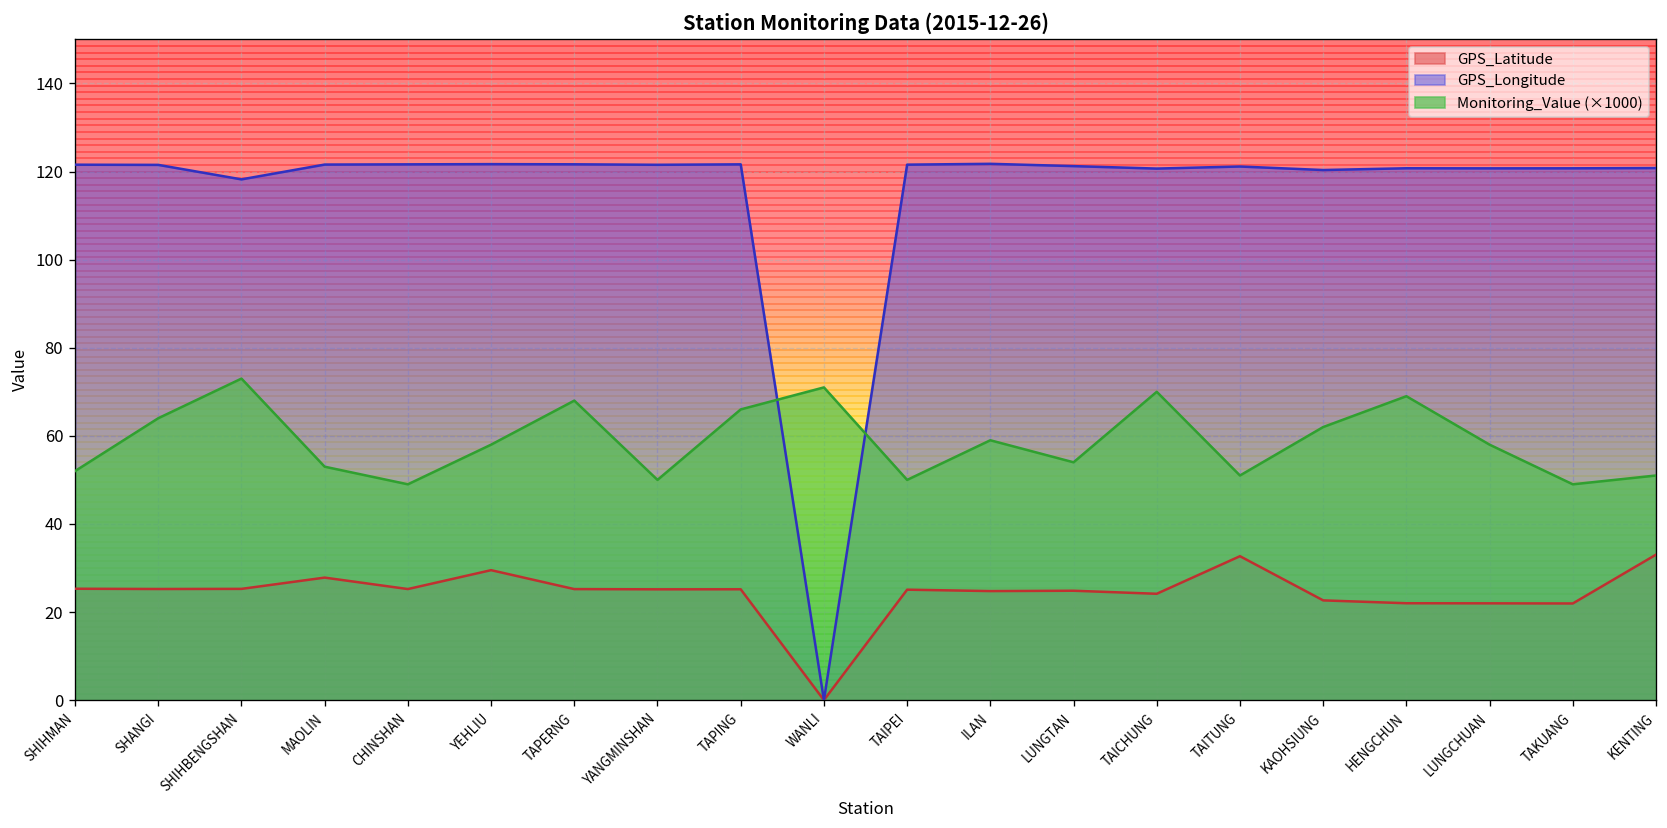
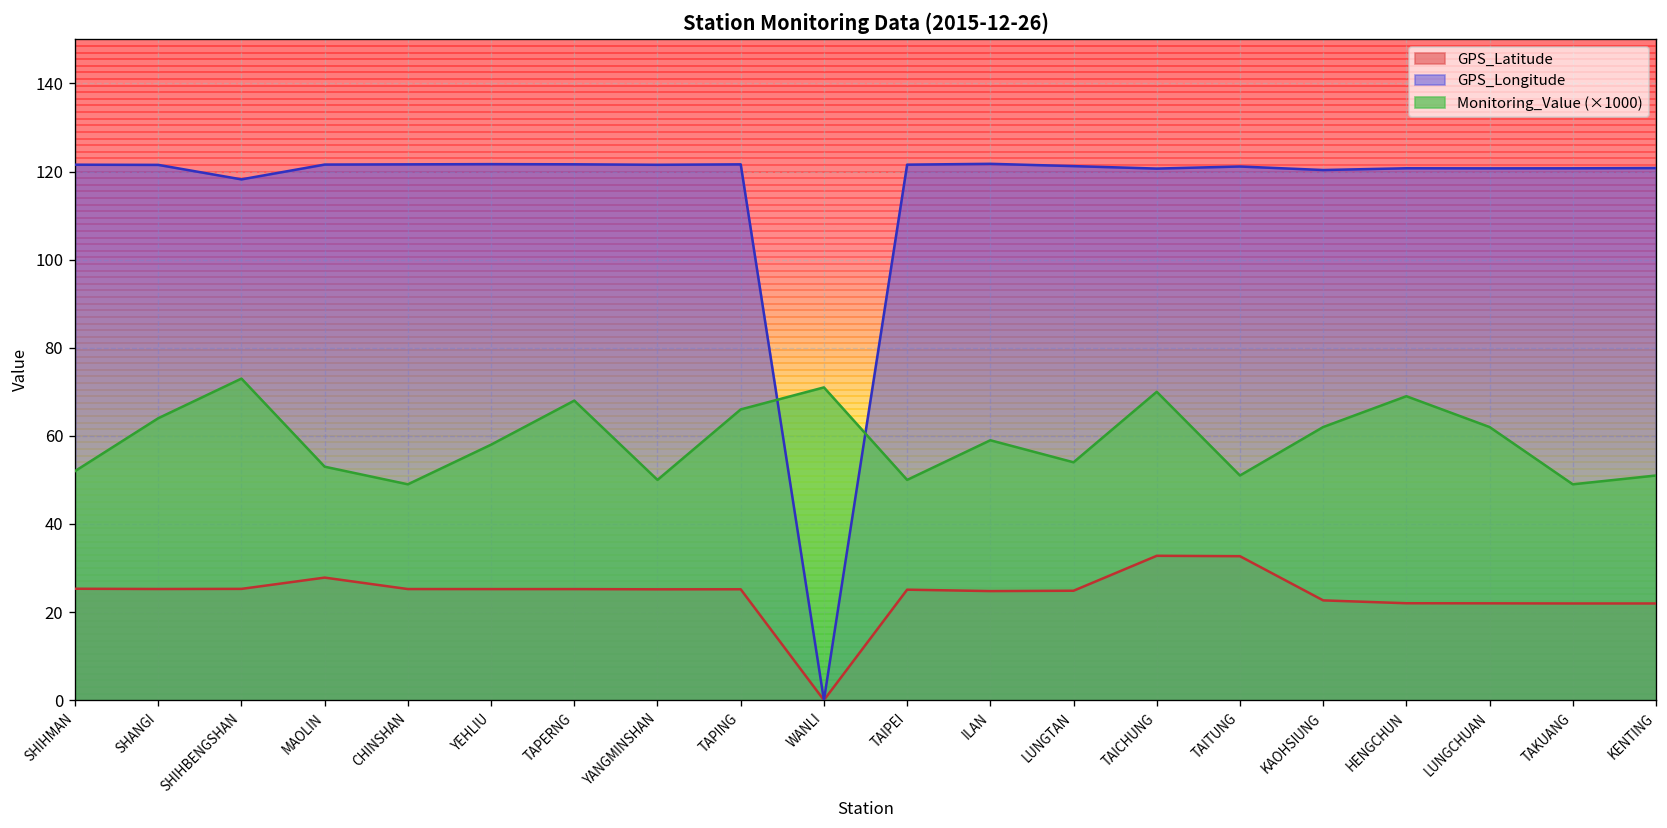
GPS_Latitude, YEHLIU: 30 -> 25
GPS_Latitude, TAICHUNG: 24 -> 33
Monitoring_Value (×1000), LUNGCHUAN: 58 -> 62
GPS_Latitude, KENTING: 33 -> 22
